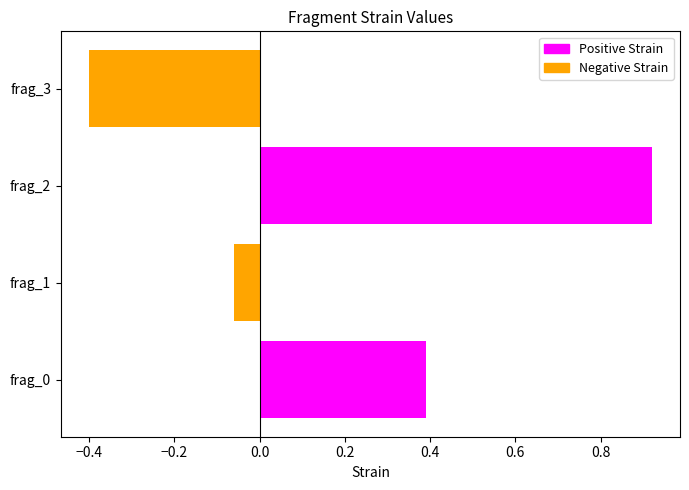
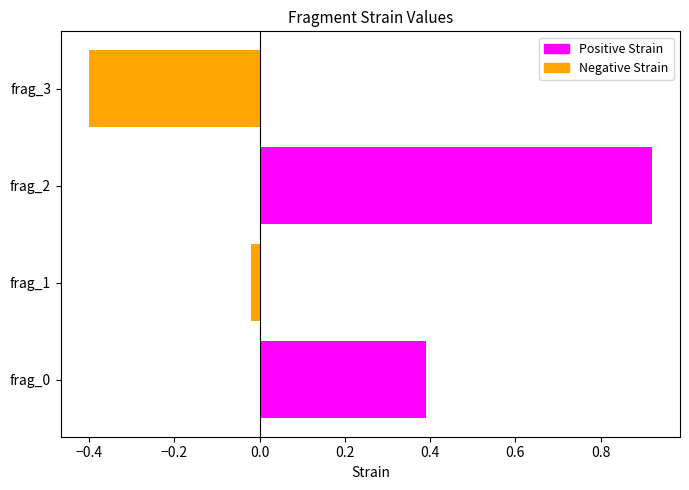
frag_1: -0.06 -> -0.02
